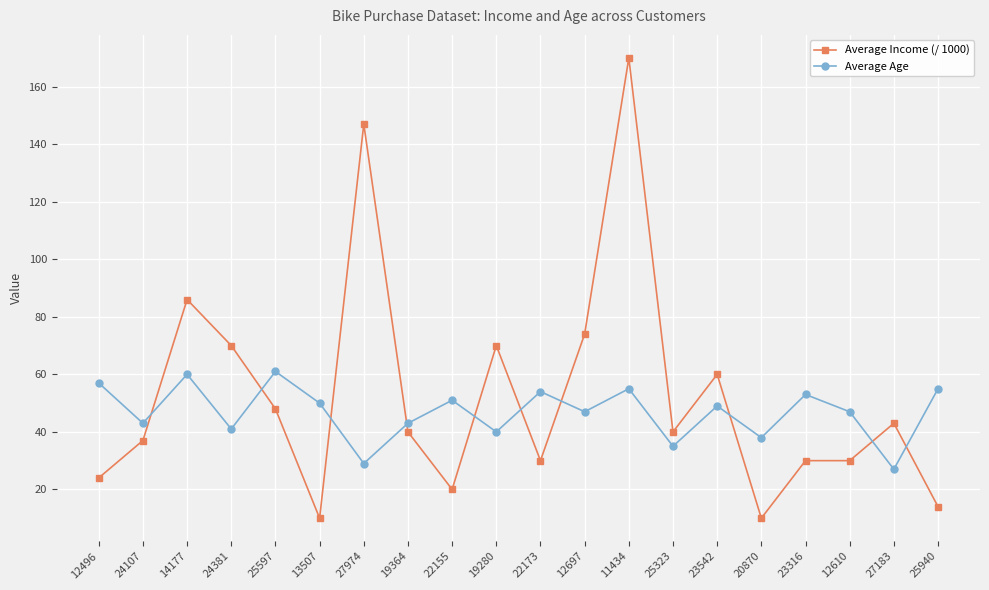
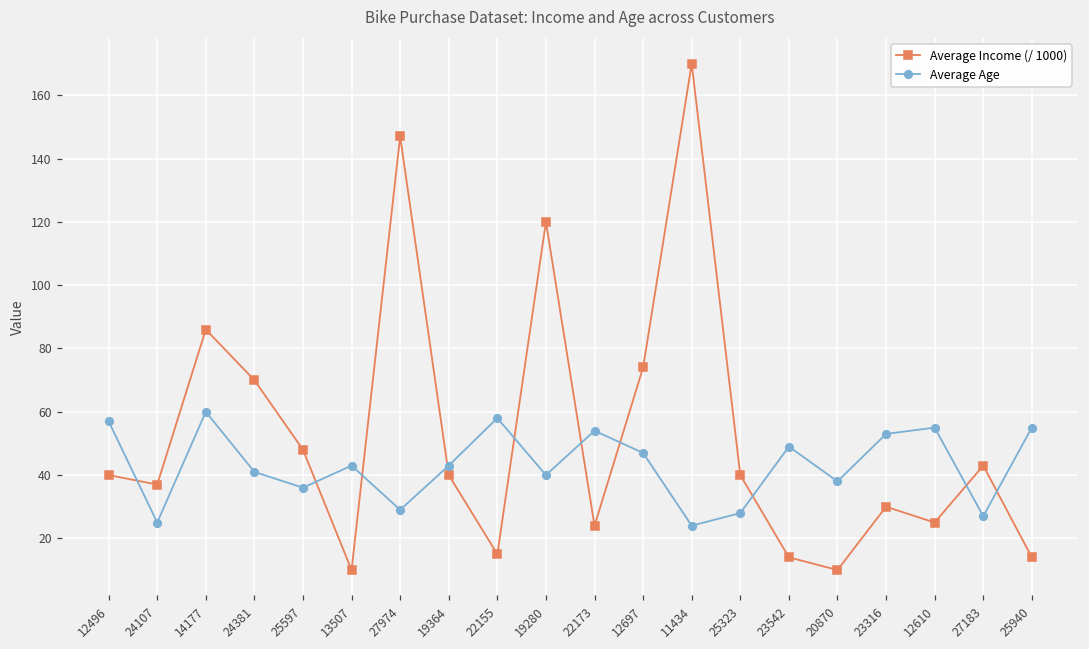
Average Income (/ 1000), 12496: 24 -> 40
Average Age, 24107: 43 -> 25
Average Age, 25597: 61 -> 36
Average Age, 13507: 50 -> 43
Average Income (/ 1000), 22155: 20 -> 15
Average Age, 22155: 51 -> 58
Average Income (/ 1000), 19280: 70 -> 120
Average Income (/ 1000), 22173: 30 -> 24
Average Age, 11434: 55 -> 24
Average Age, 25323: 35 -> 28
Average Income (/ 1000), 23542: 60 -> 14
Average Income (/ 1000), 12610: 30 -> 25
Average Age, 12610: 47 -> 55
